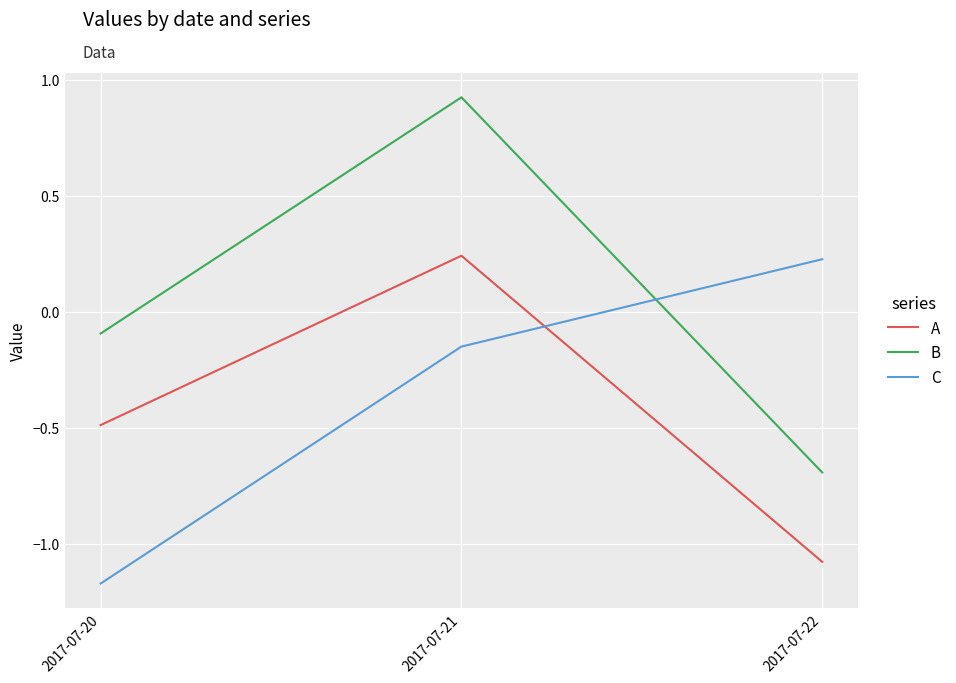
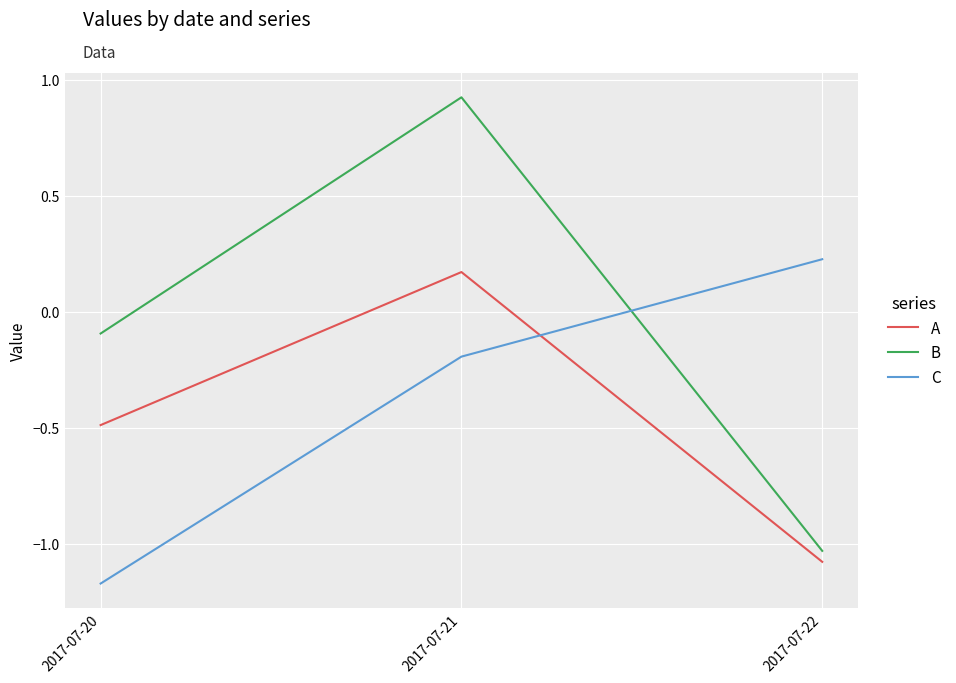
A, 2017-07-21: 0.24 -> 0.17
C, 2017-07-21: -0.15 -> -0.19
B, 2017-07-22: -0.69 -> -1.03
